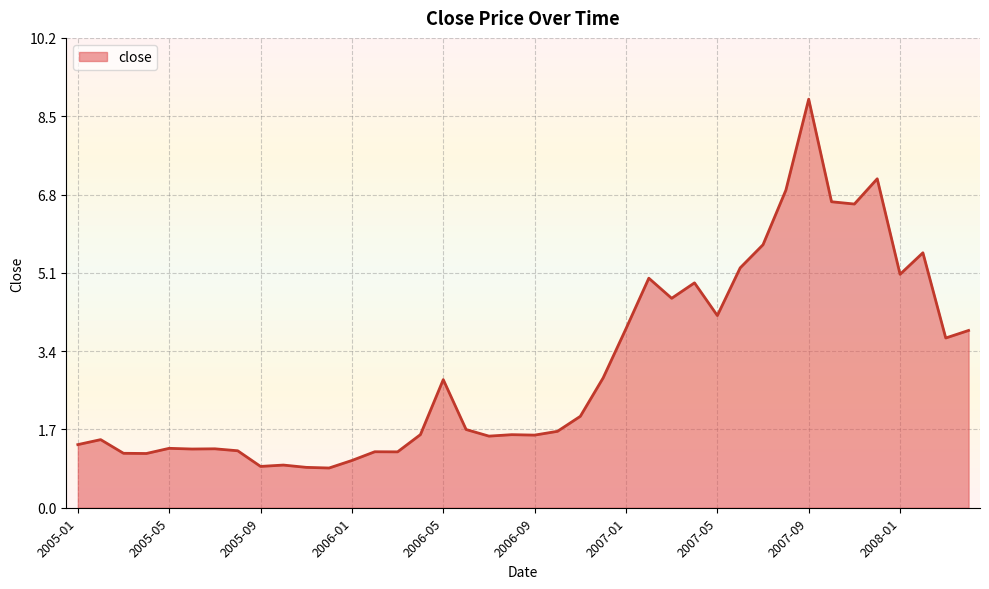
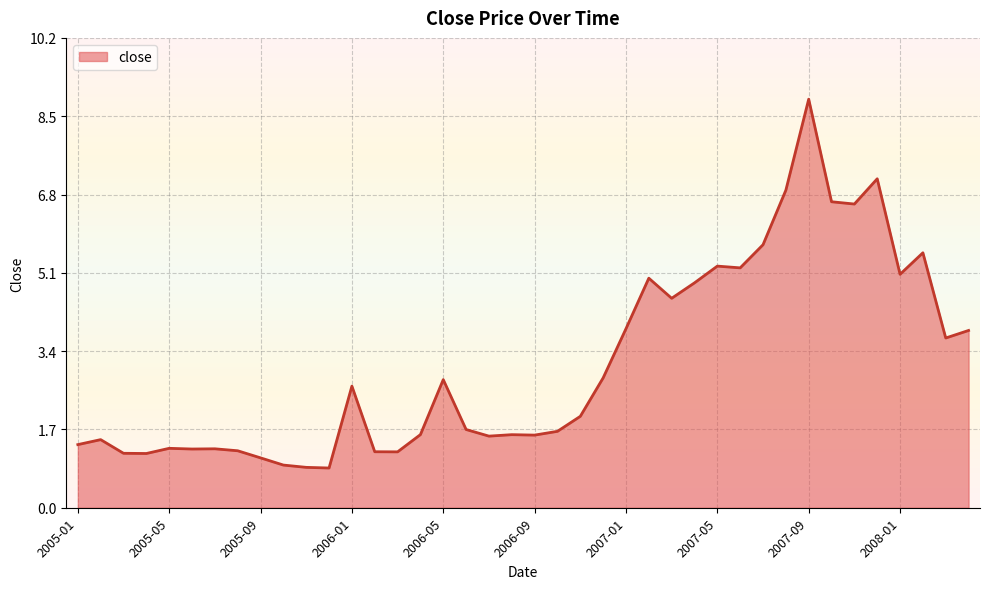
2005-09: 0.9 -> 1.1
2006-01: 1.0 -> 2.6
2007-05: 4.2 -> 5.2
